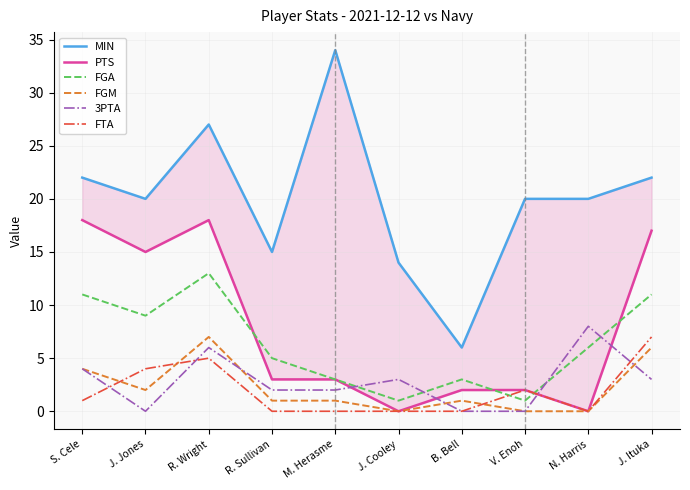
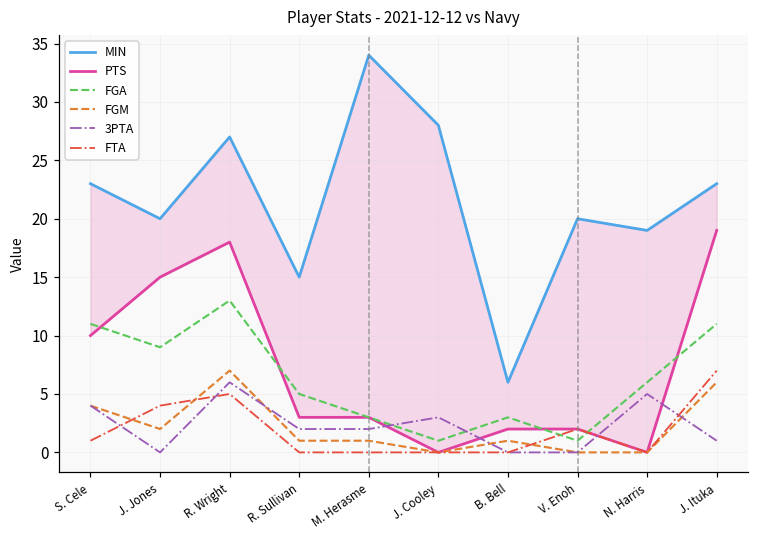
MIN, S. Cele: 22 -> 23
PTS, S. Cele: 18 -> 10
MIN, J. Cooley: 14 -> 28
MIN, N. Harris: 20 -> 19
3PTA, N. Harris: 8 -> 5
MIN, J. Ituka: 22 -> 23
PTS, J. Ituka: 17 -> 19
3PTA, J. Ituka: 3 -> 1
